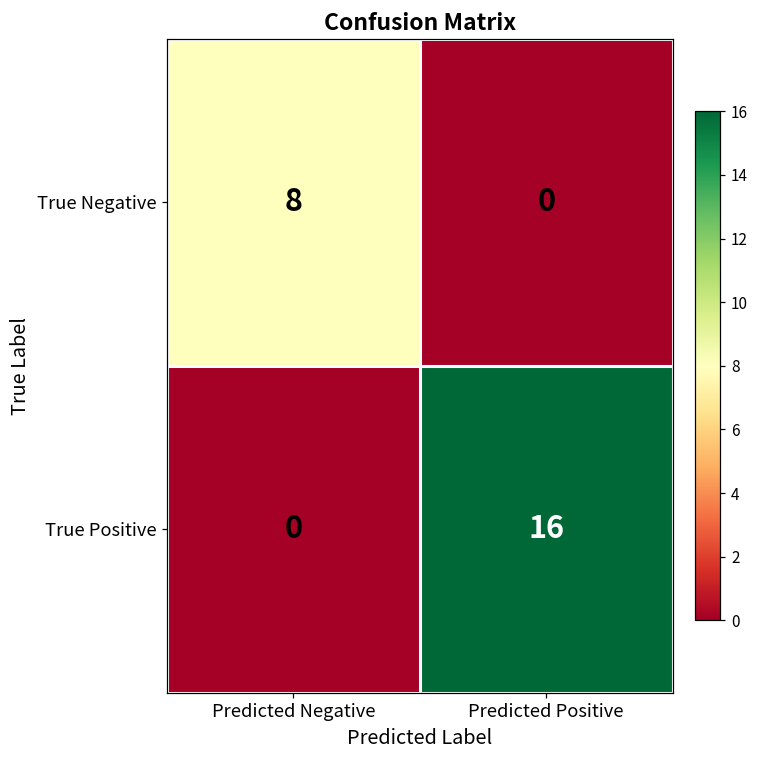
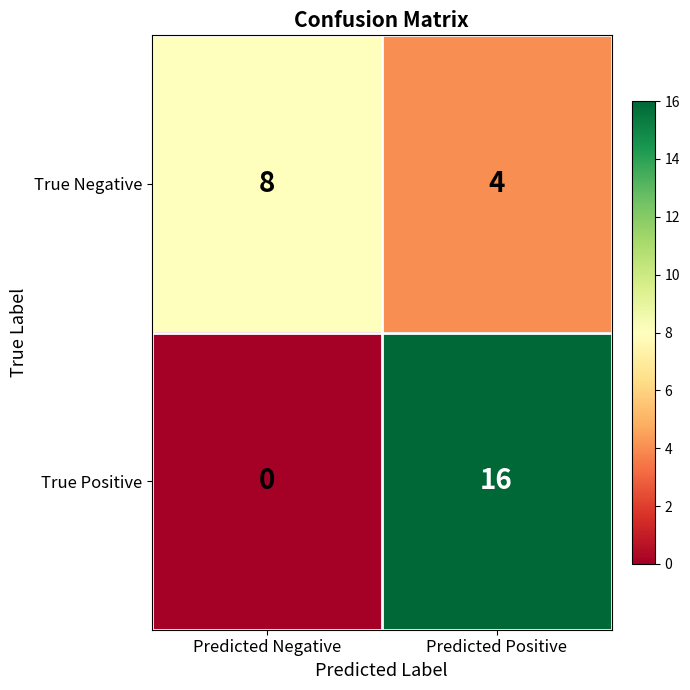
True Negative, Predicted Positive: 0 -> 4
